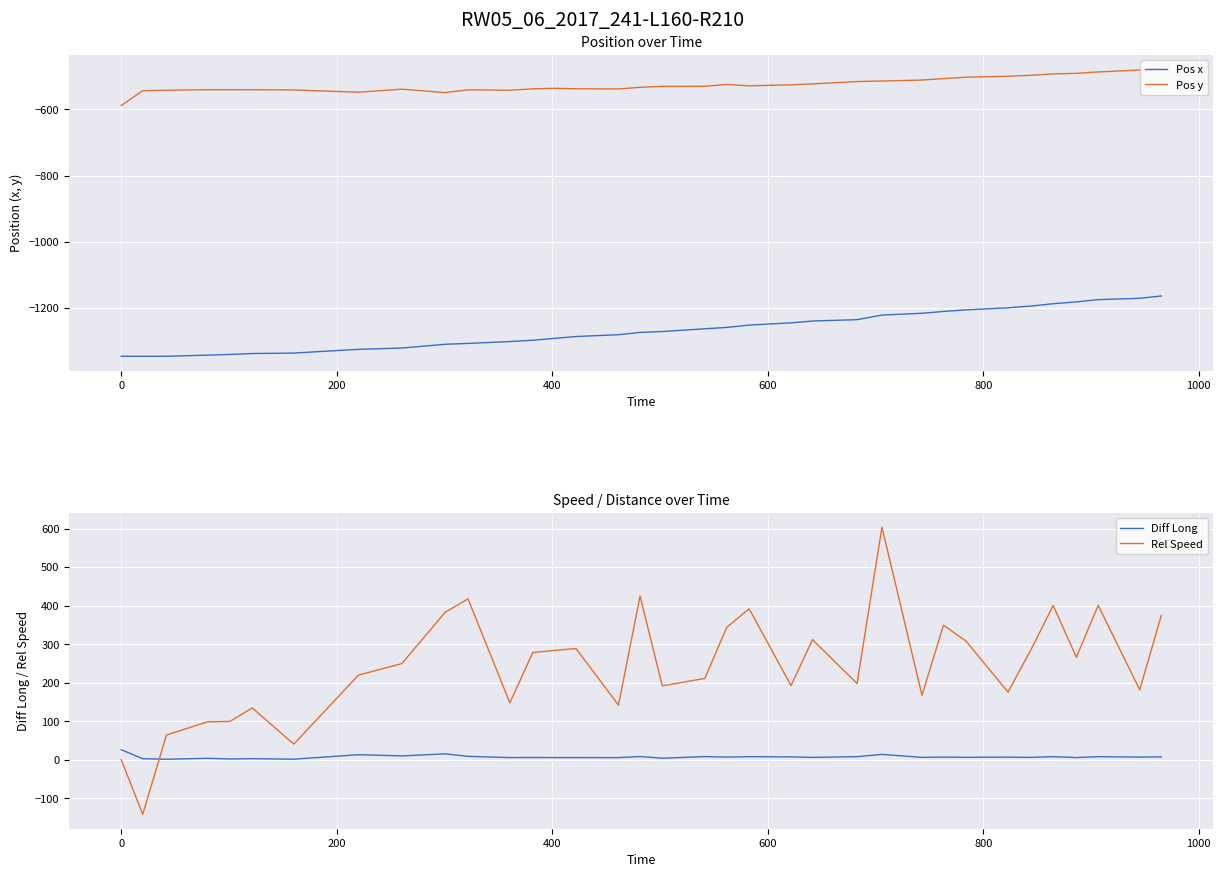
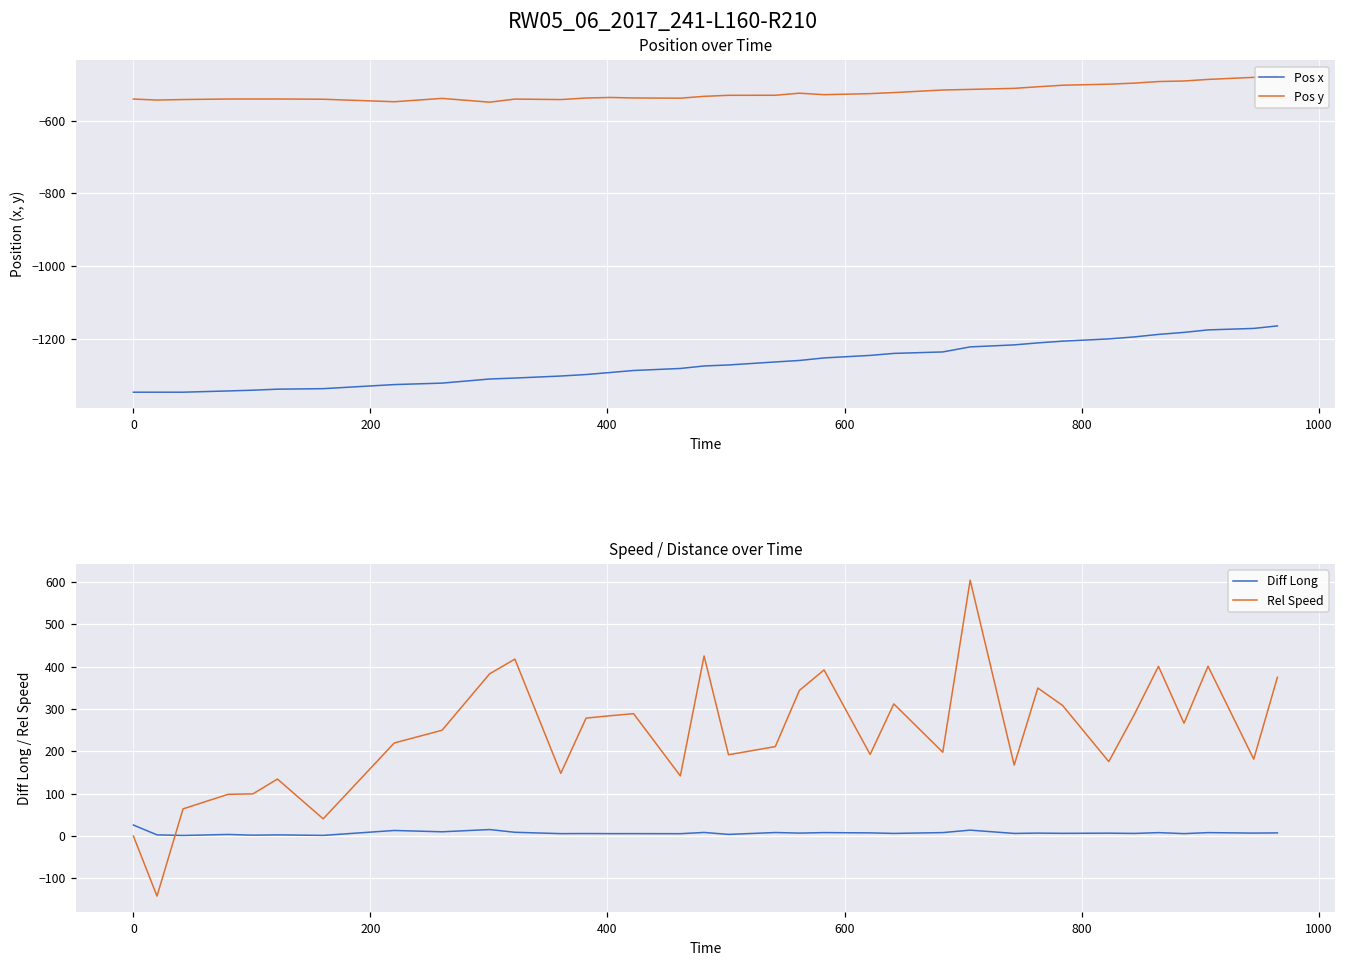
Position over Time, Pos y, 0: -590 -> -540
